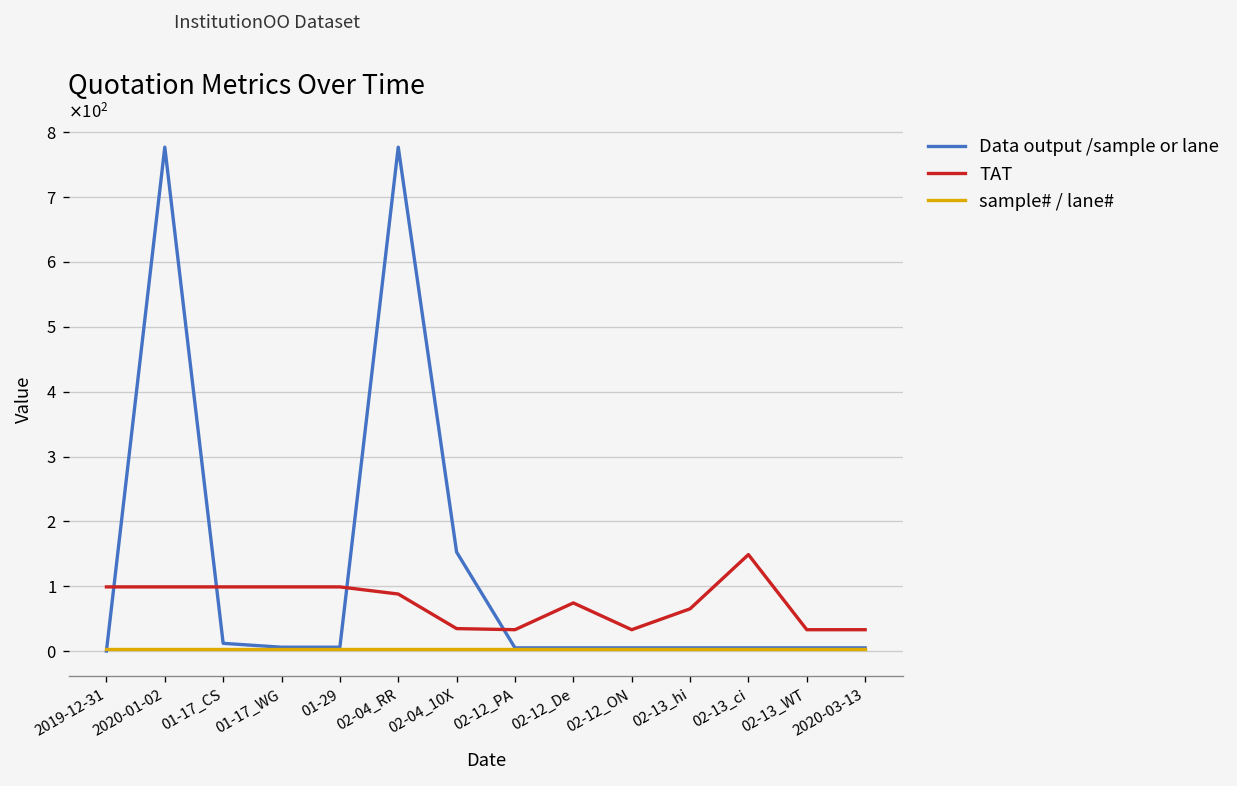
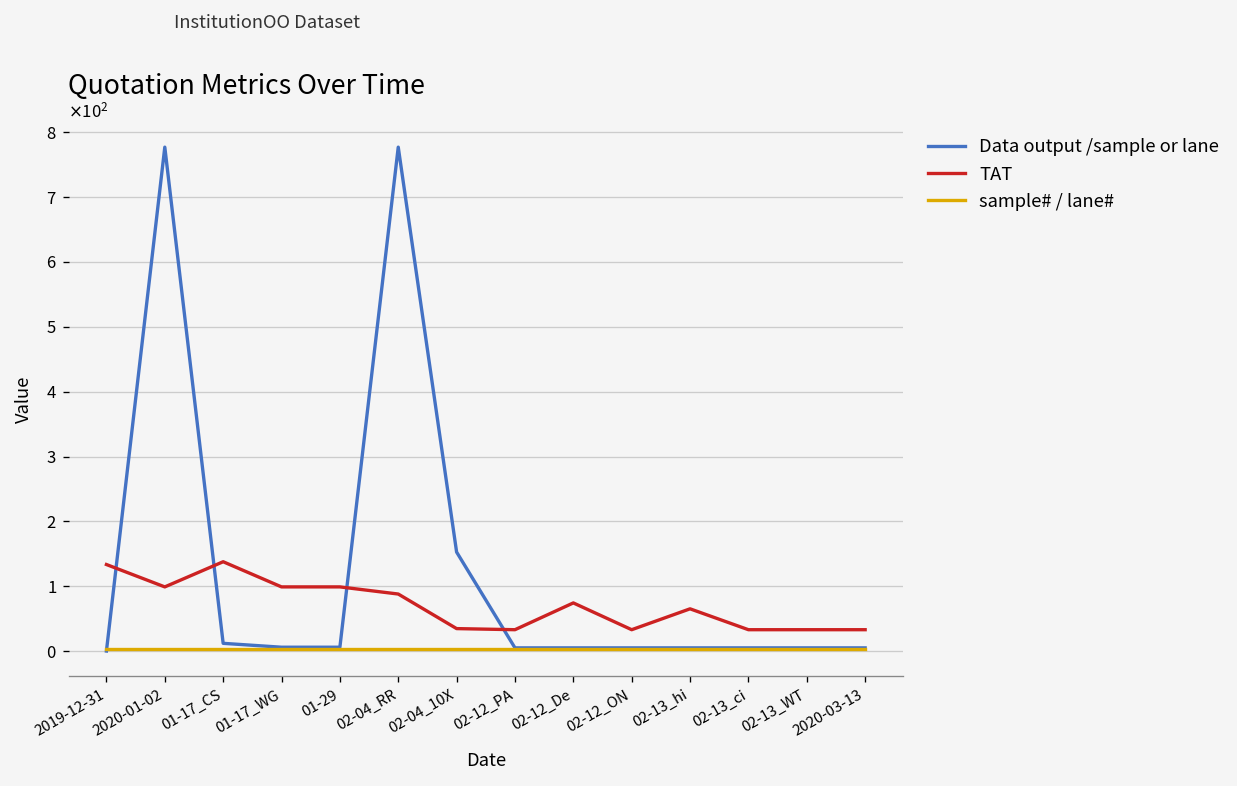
TAT, 2019-12-31: 100 -> 130
TAT, 01-17_CS: 100 -> 140
TAT, 02-13_ci: 150 -> 30
